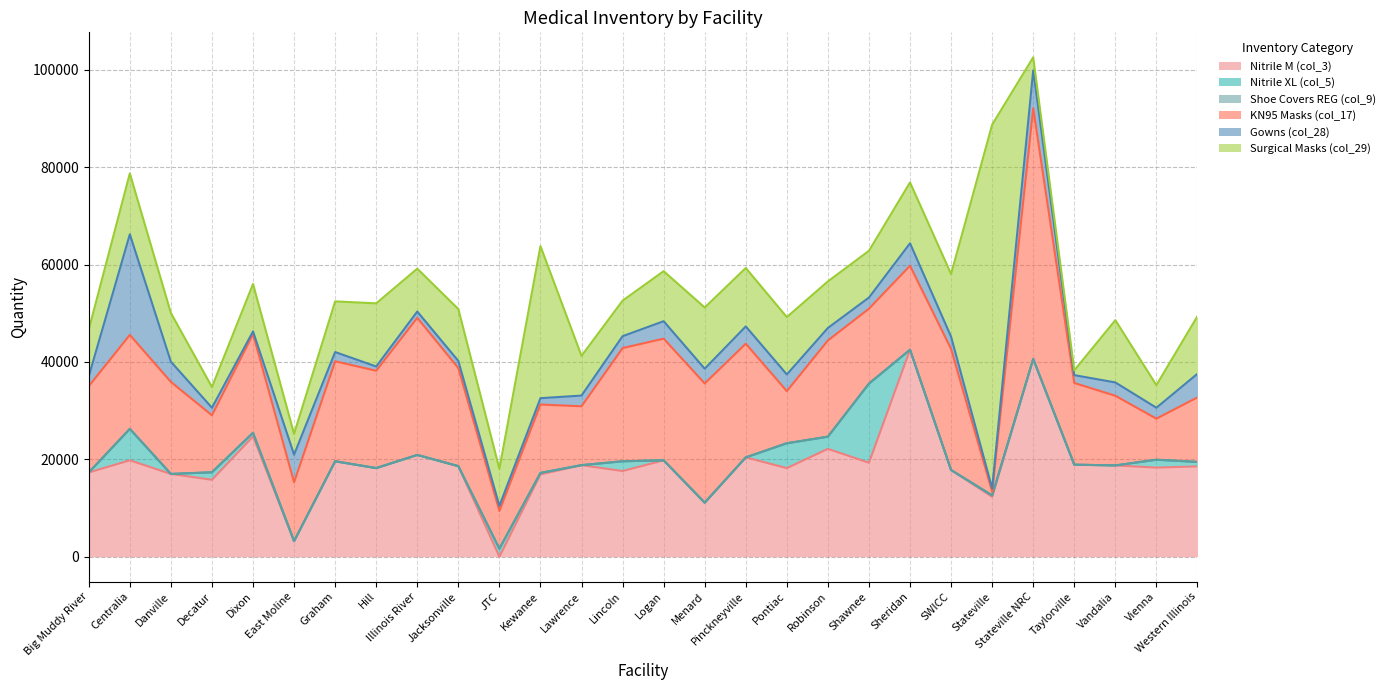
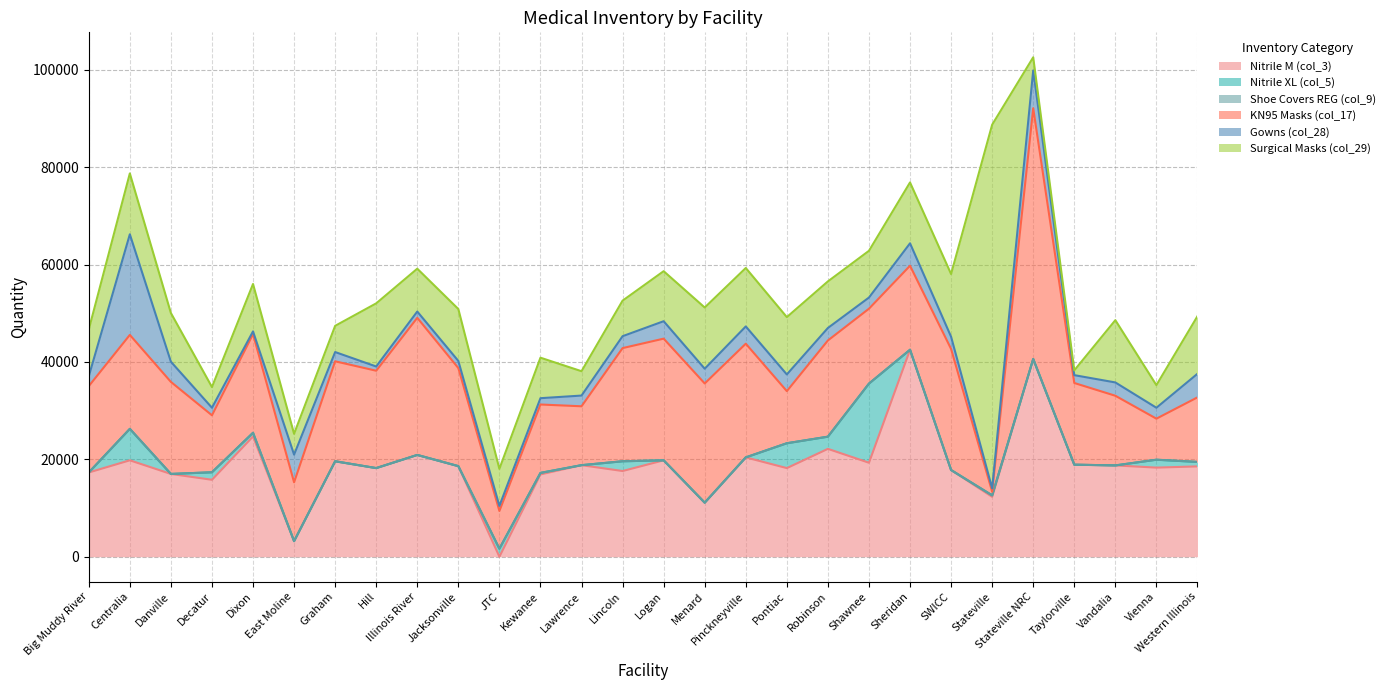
Surgical Masks (col_29), Graham: 10000 -> 5000
Surgical Masks (col_29), Kewanee: 31000 -> 8000
Surgical Masks (col_29), Lawrence: 8000 -> 5000
